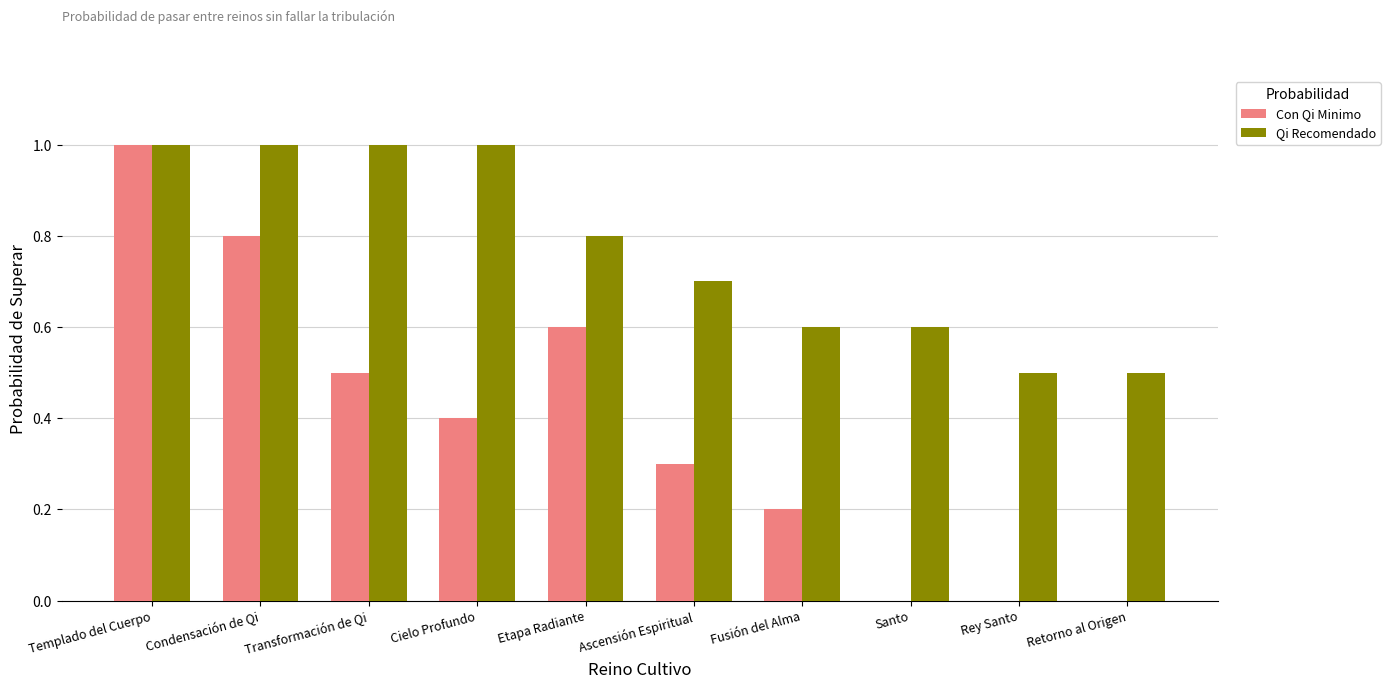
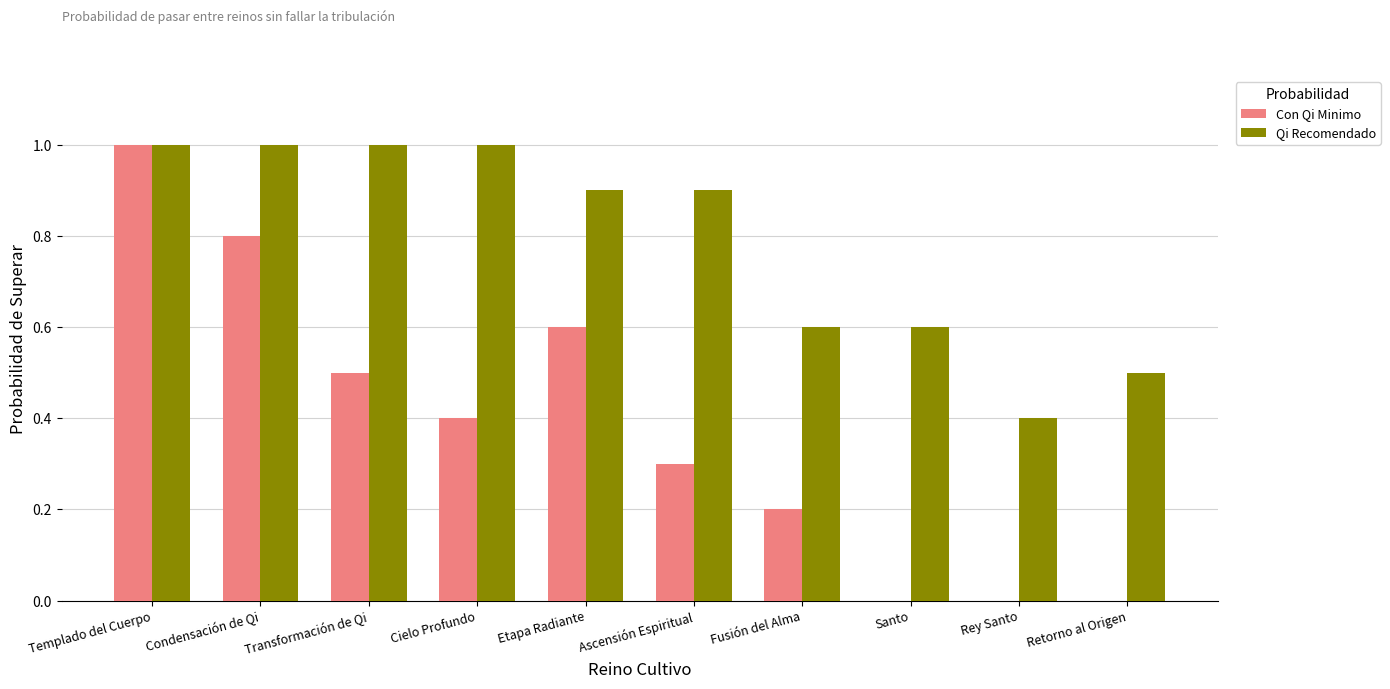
Qi Recomendado, Etapa Radiante: 0.8 -> 0.9
Qi Recomendado, Ascensión Espiritual: 0.7 -> 0.9
Qi Recomendado, Rey Santo: 0.5 -> 0.4
